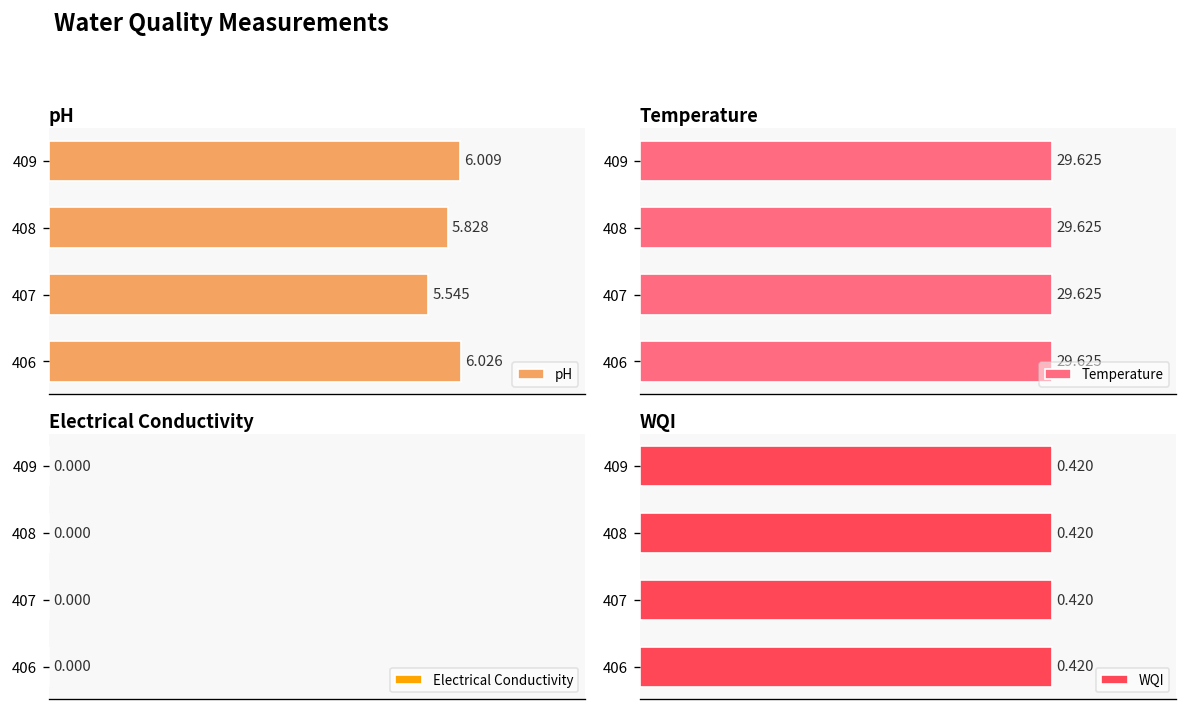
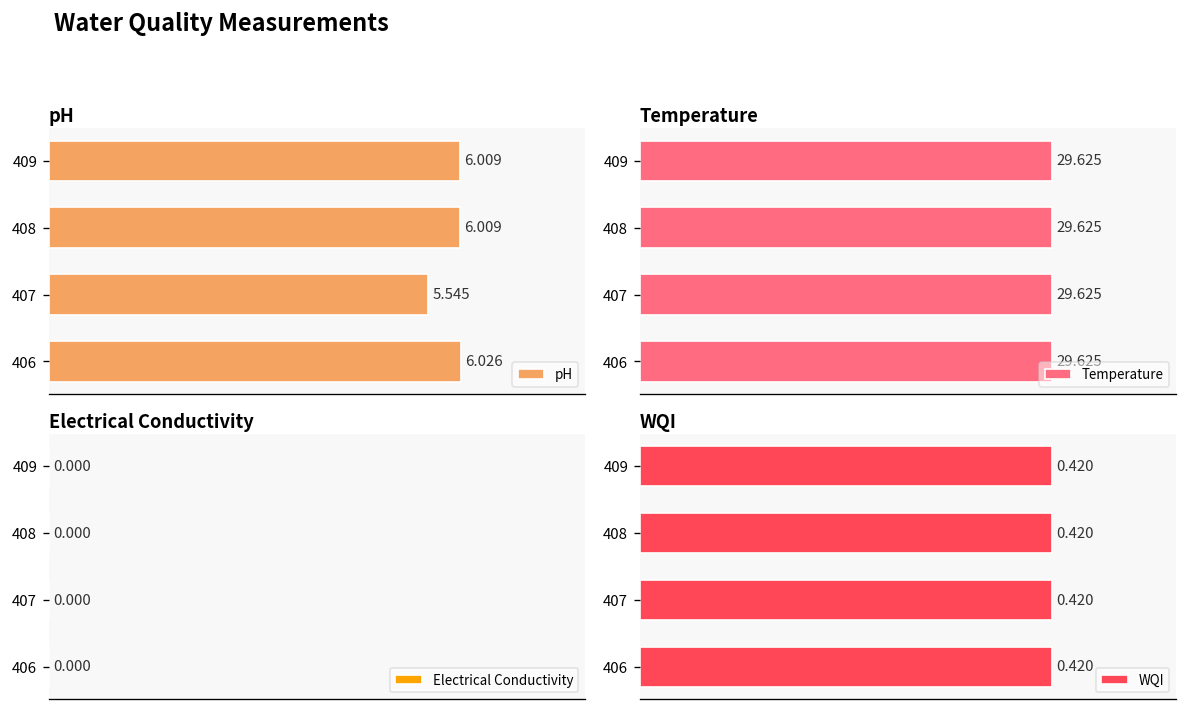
pH, 408: 5.828 -> 6.009
